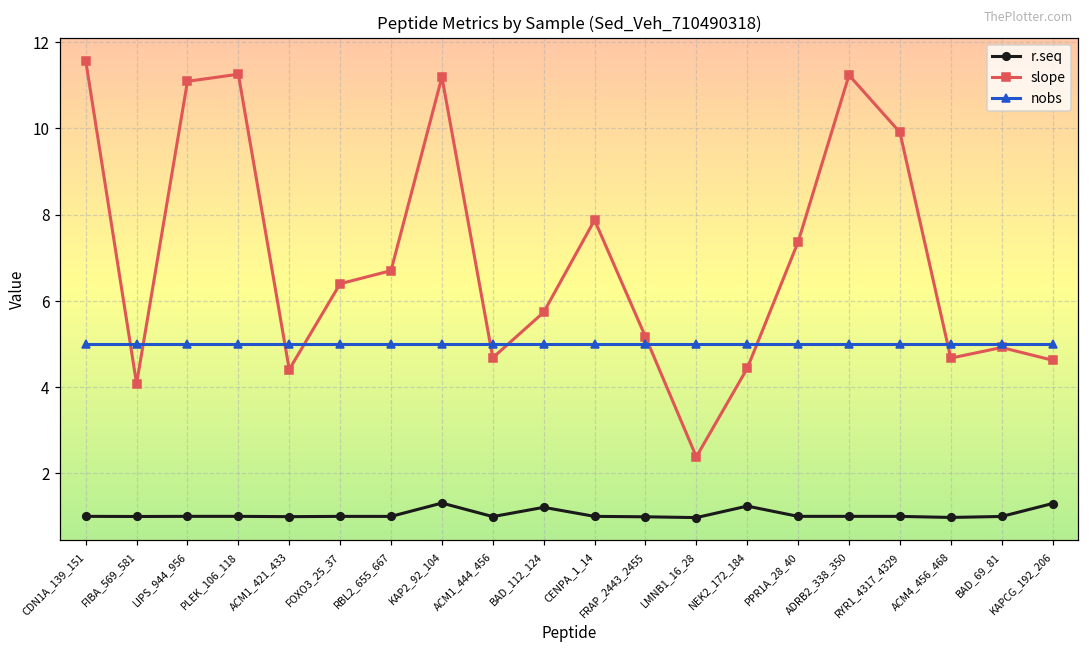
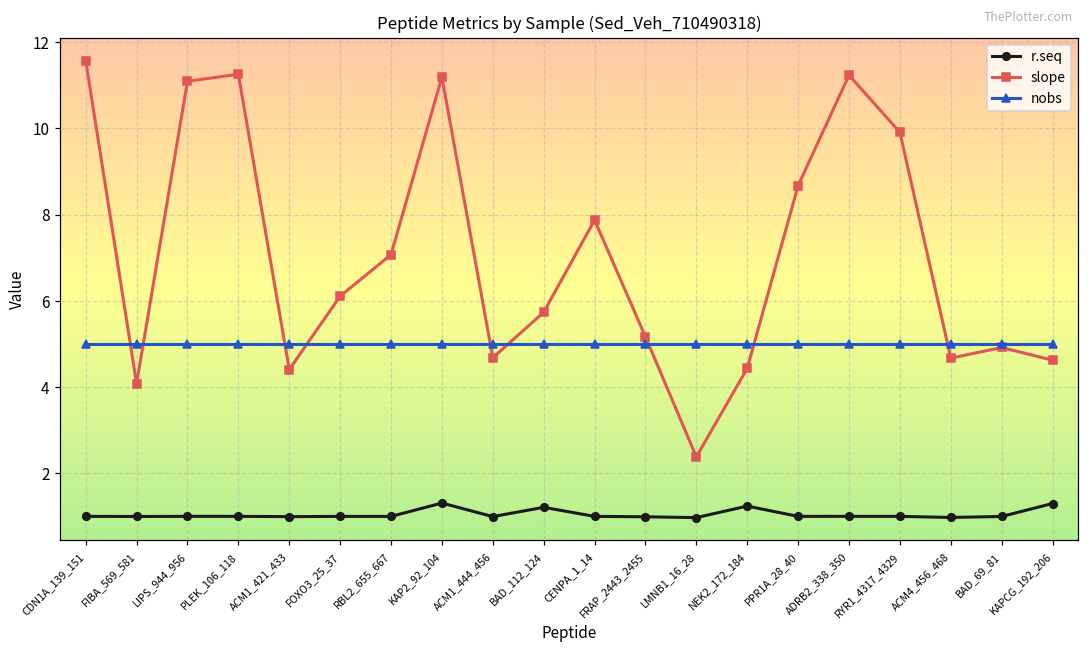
slope, FOXO3_25_37: 6.4 -> 6.1
slope, RBL2_655_667: 6.7 -> 7.1
slope, PPR1A_28_40: 7.4 -> 8.7
